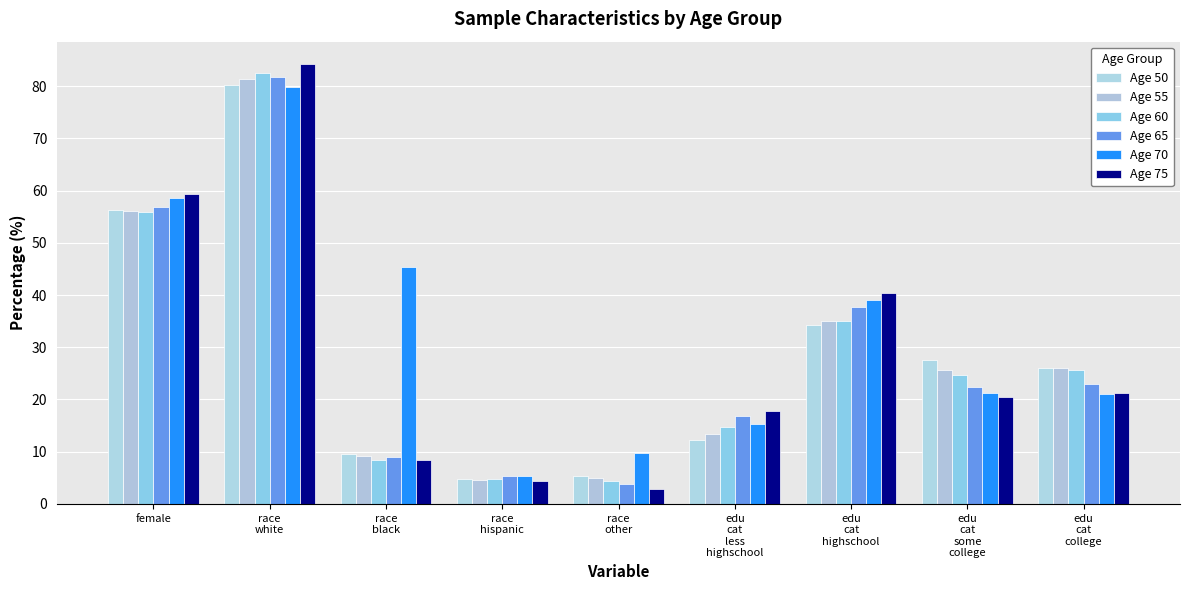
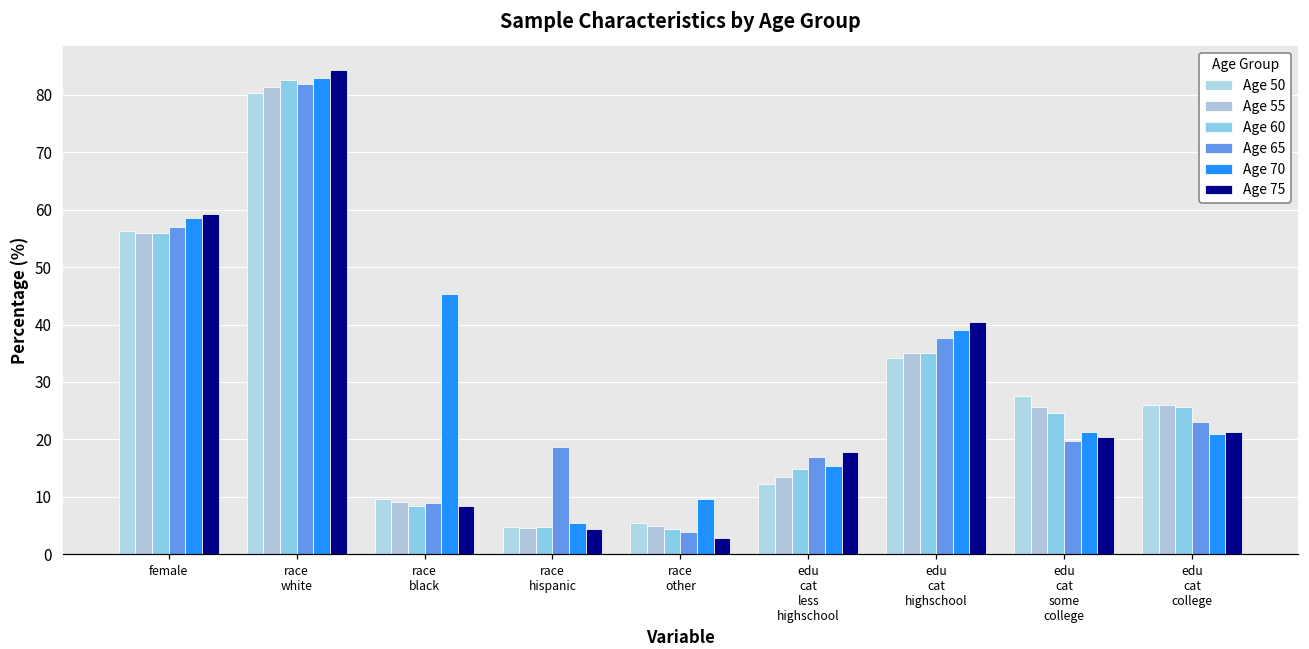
Age 70, race white: 80 -> 83
Age 65, race hispanic: 5 -> 19
Age 65, edu cat some college: 22 -> 20
